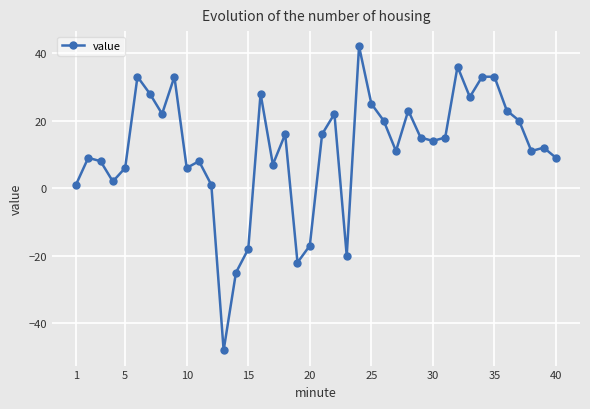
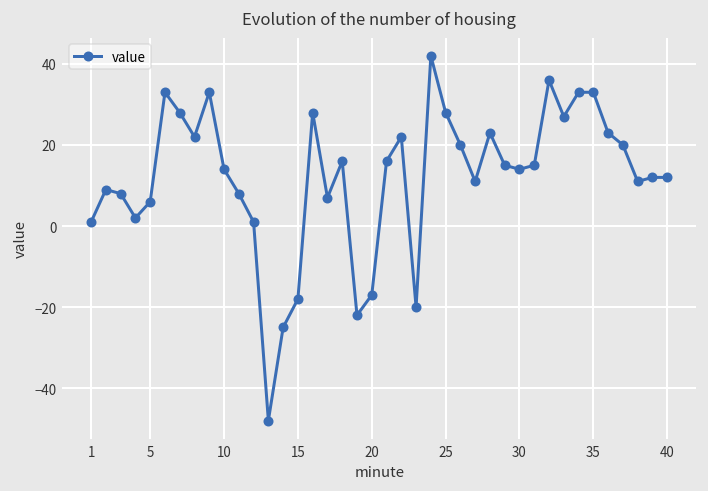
10: 6 -> 14
25: 25 -> 28
40: 9 -> 12
